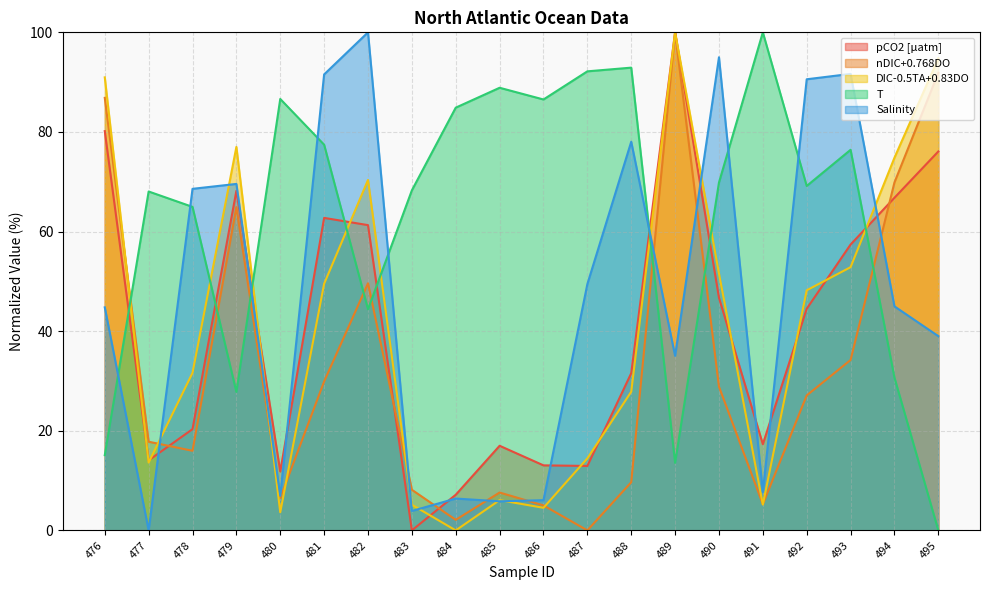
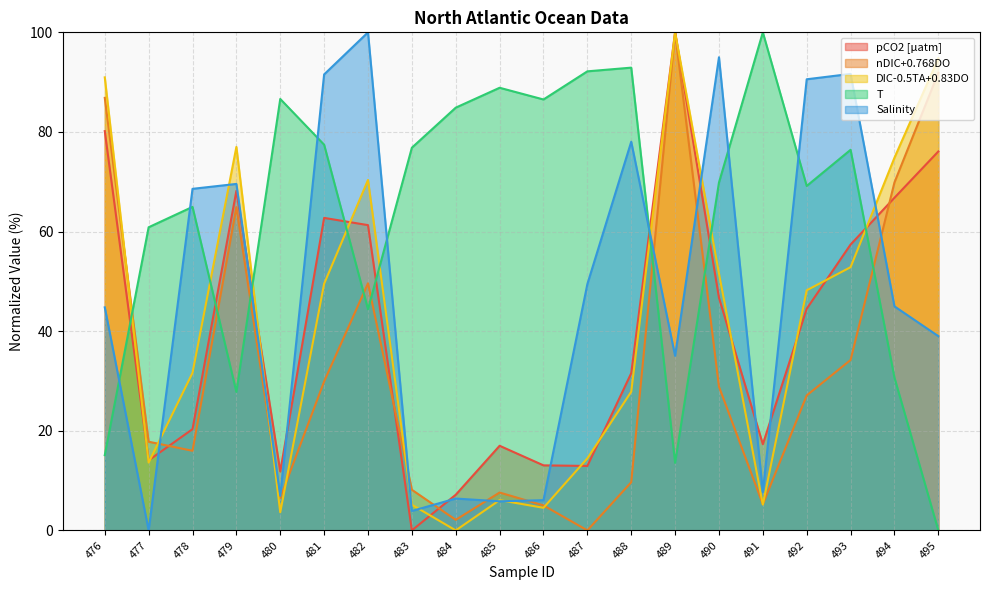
T, 477: 68 -> 61
T, 483: 68 -> 77
